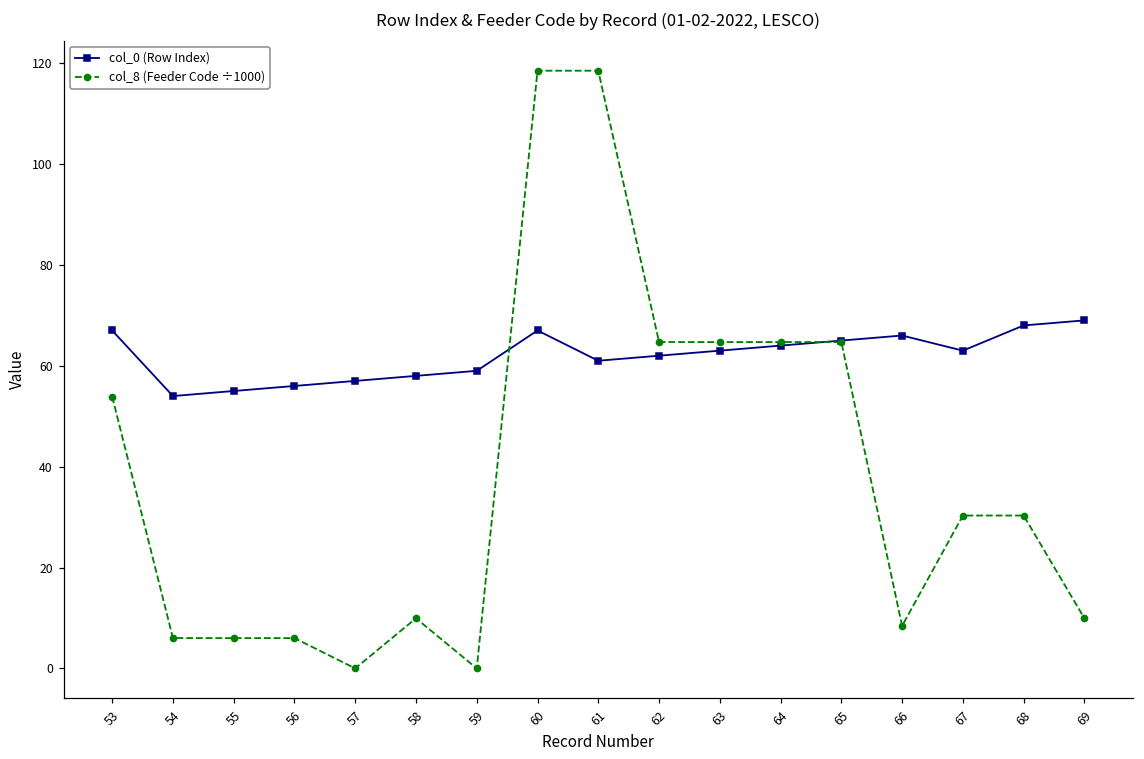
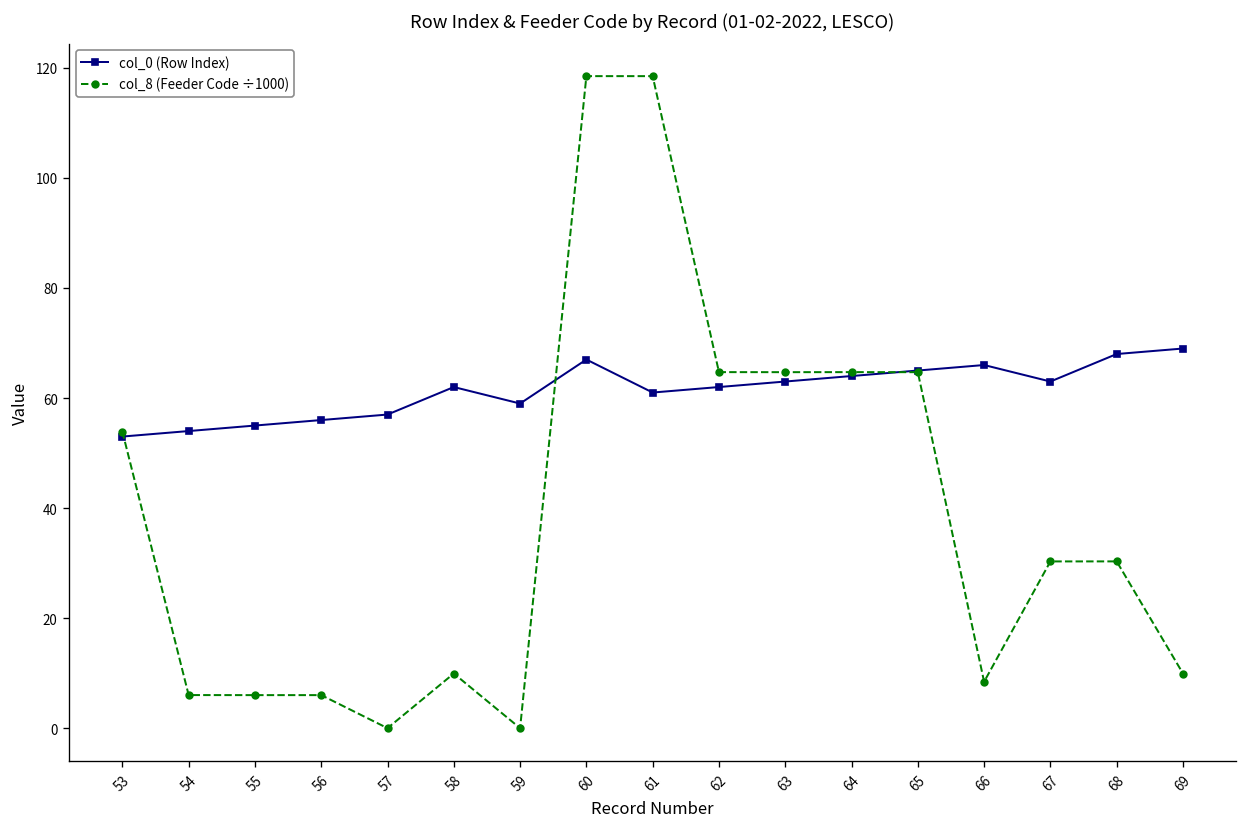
col_0 (Row Index), 53: 67 -> 53
col_0 (Row Index), 58: 58 -> 62
